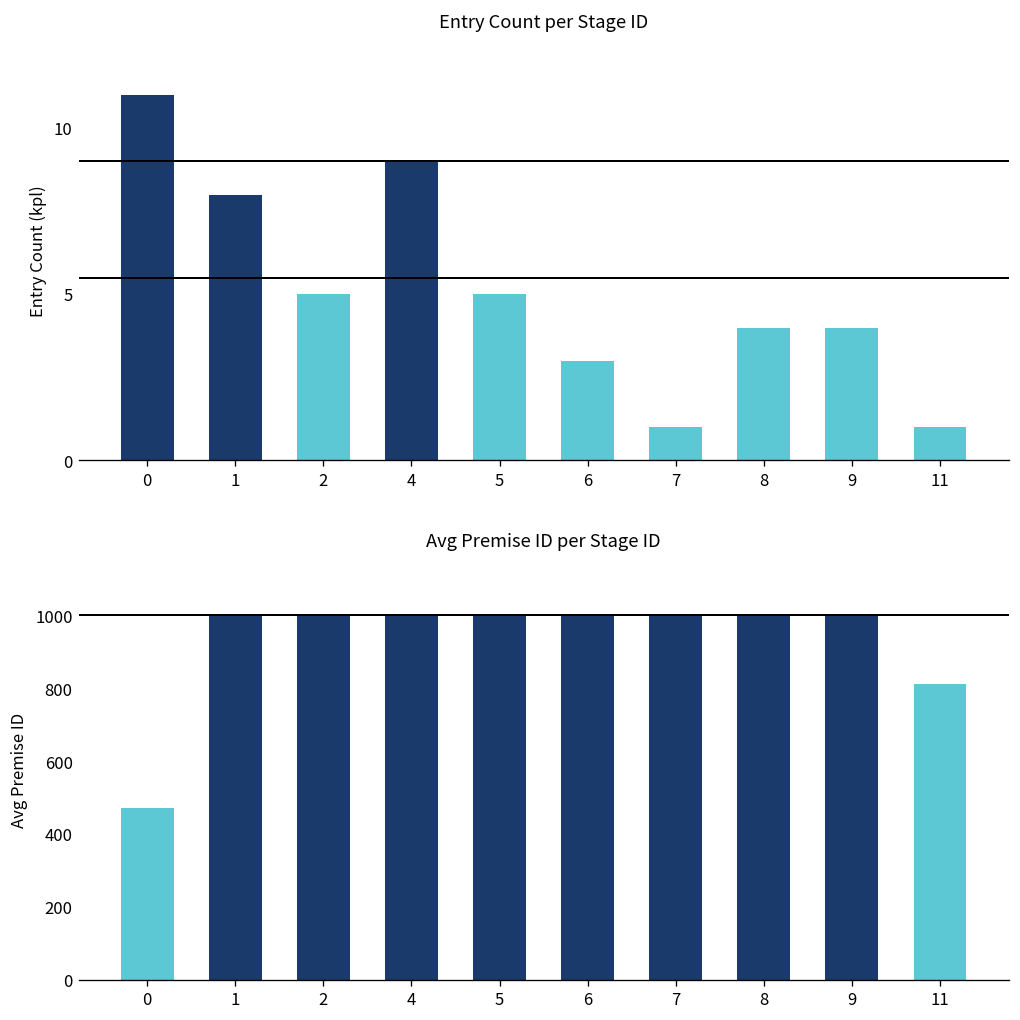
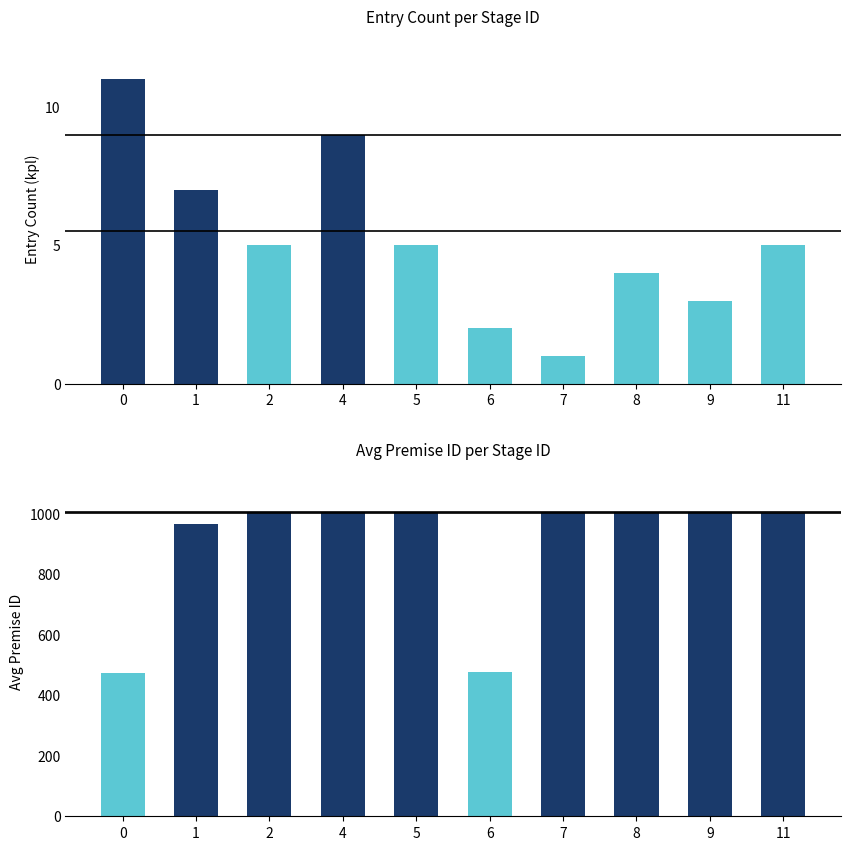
Entry Count per Stage ID, 1: 8 -> 7
Entry Count per Stage ID, 6: 3 -> 2
Entry Count per Stage ID, 9: 4 -> 3
Entry Count per Stage ID, 11: 1 -> 5
Avg Premise ID per Stage ID, 1: 1000 -> 970
Avg Premise ID per Stage ID, 6: 1000 -> 480
Avg Premise ID per Stage ID, 11: 810 -> 1000
